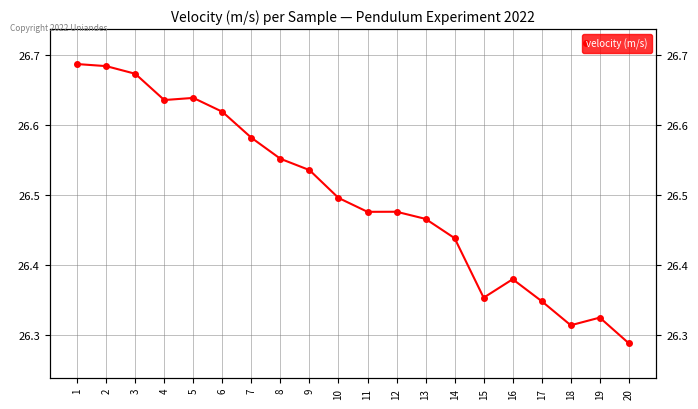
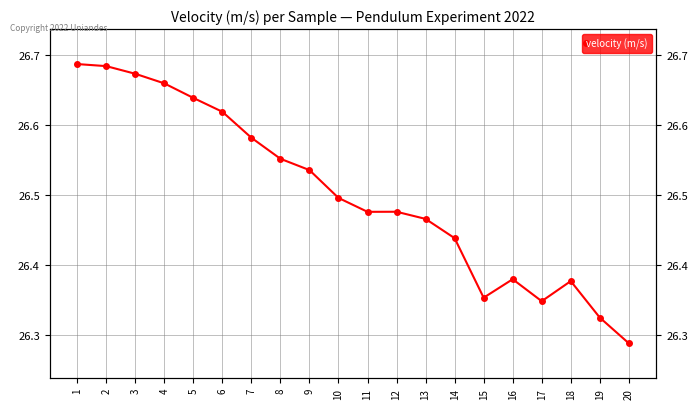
4: 26.64 -> 26.66
18: 26.31 -> 26.38
